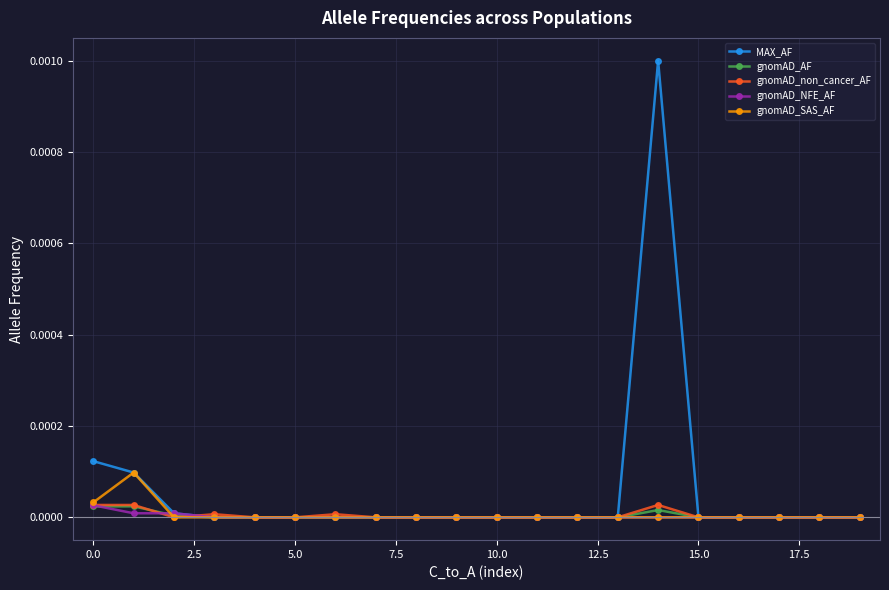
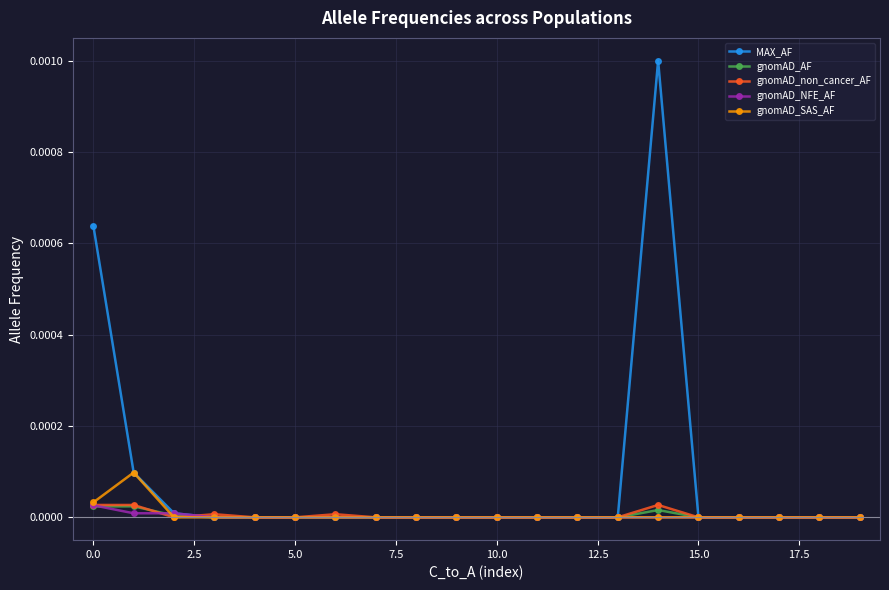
MAX_AF, 0.0: 0.00012 -> 0.00064
